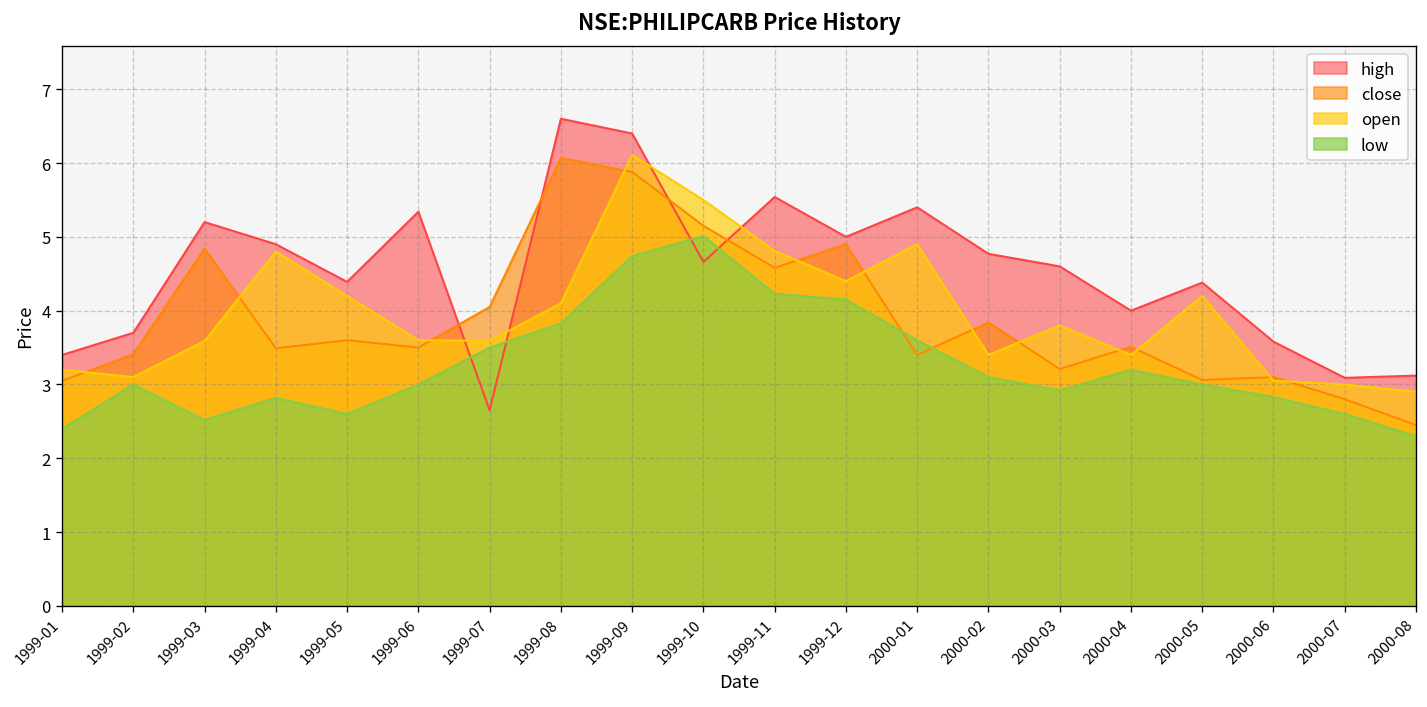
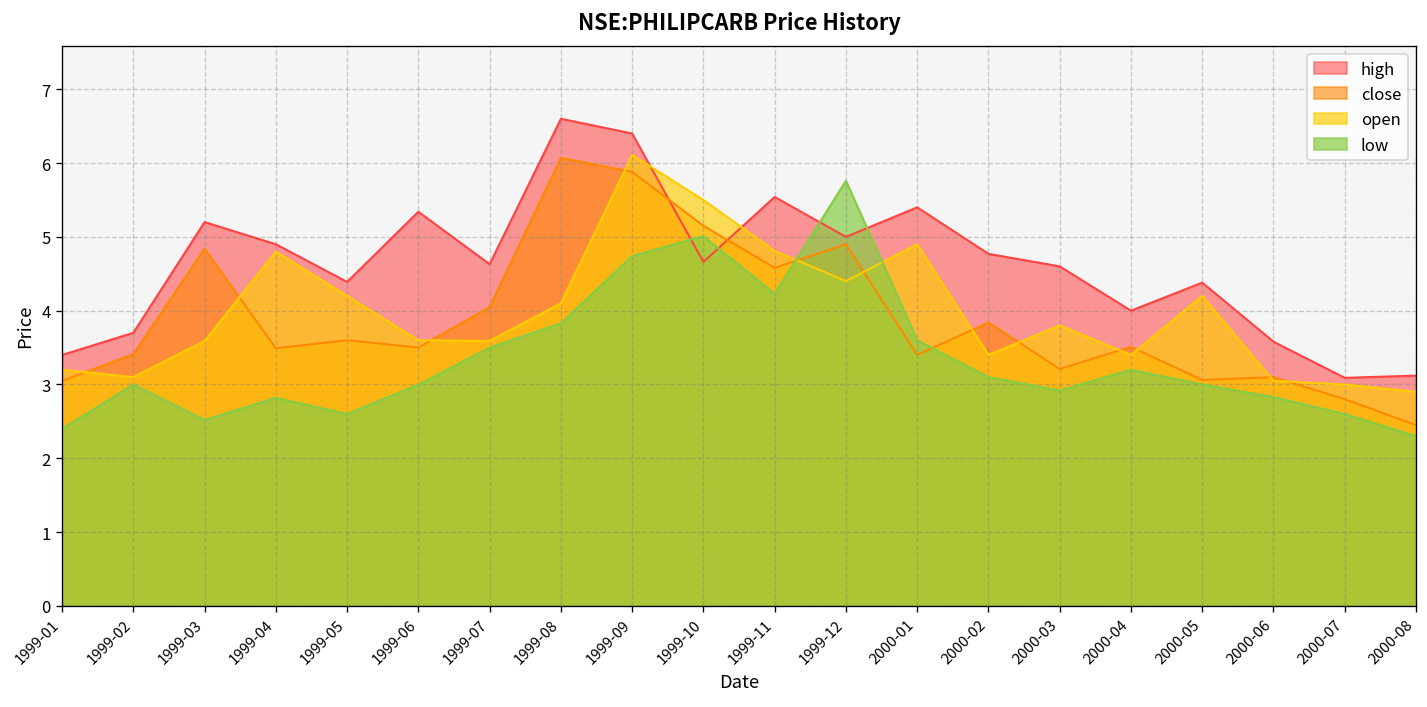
high, 1999-07: 2.7 -> 4.6
low, 1999-12: 4.2 -> 5.8
